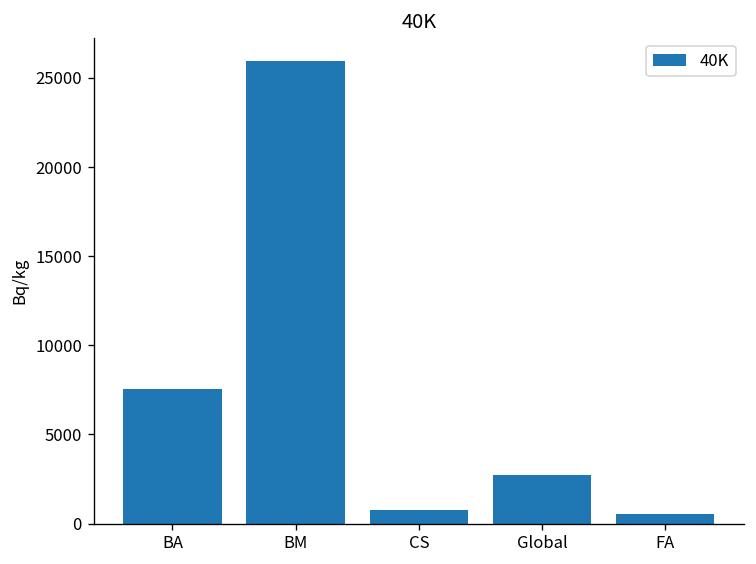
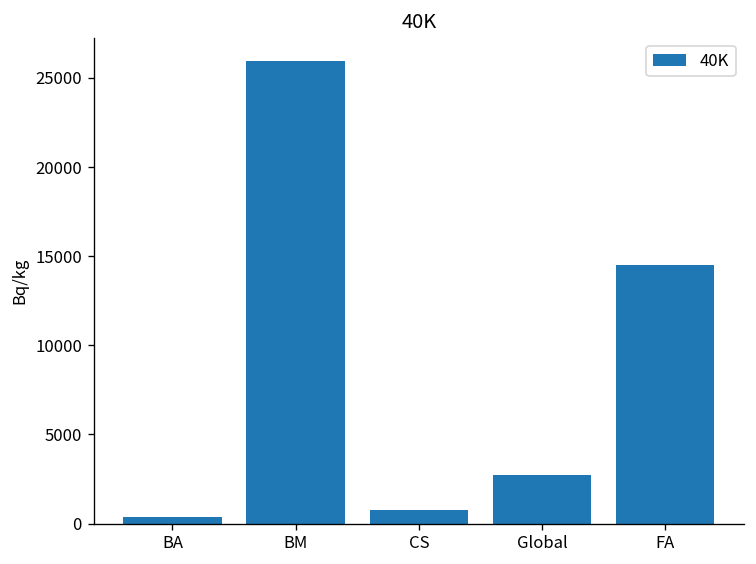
BA: 7600 -> 400
FA: 500 -> 14500
